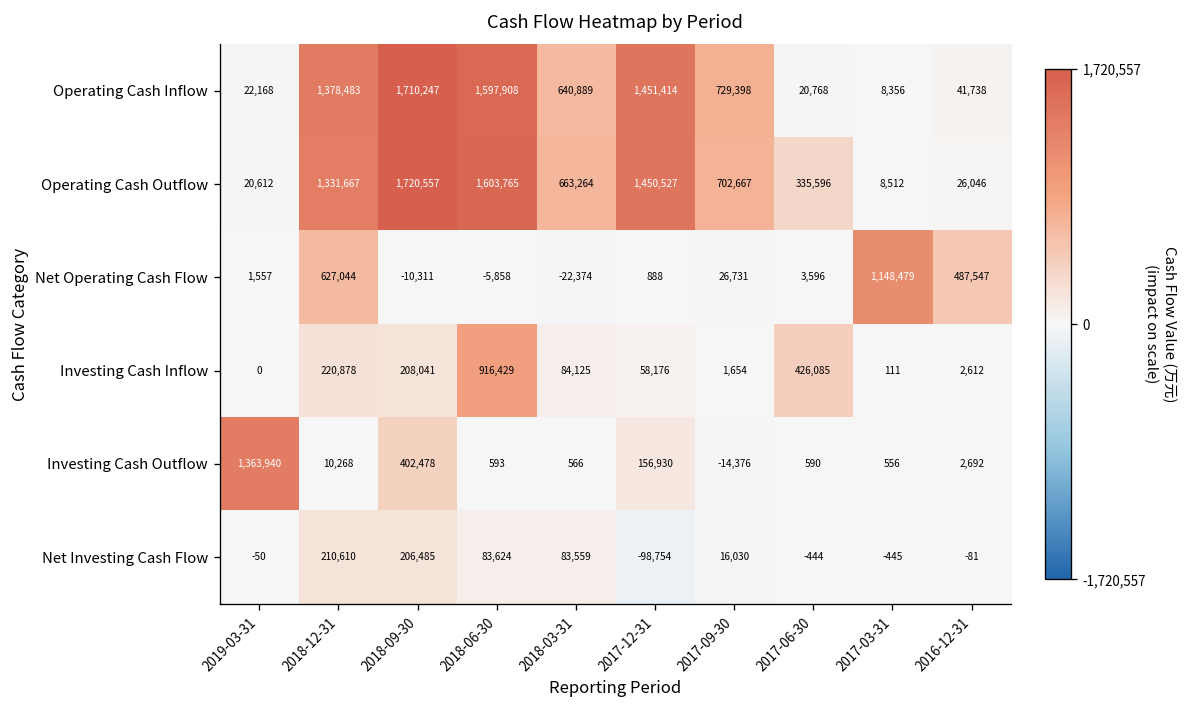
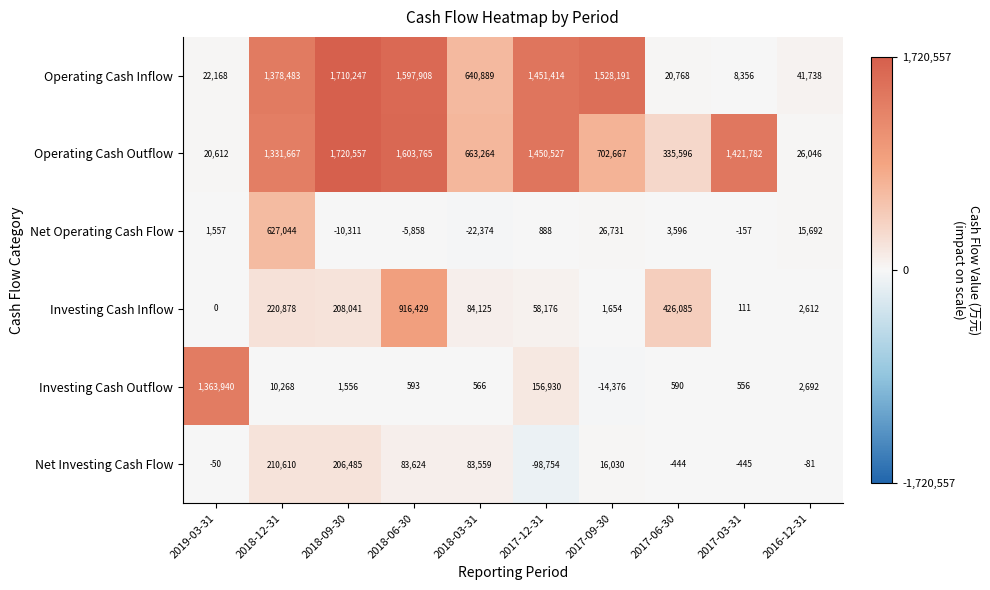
Operating Cash Inflow, 2017-09-30: 729,398 -> 1,528,191
Operating Cash Outflow, 2017-03-31: 8,512 -> 1,421,782
Net Operating Cash Flow, 2017-03-31: 1,148,479 -> -157
Net Operating Cash Flow, 2016-12-31: 487,547 -> 15,692
Investing Cash Outflow, 2018-09-30: 402,478 -> 1,556
